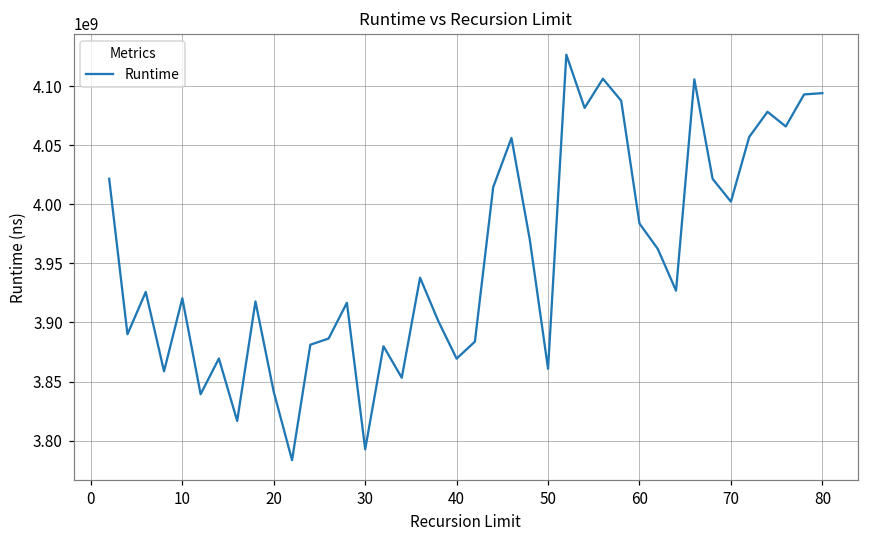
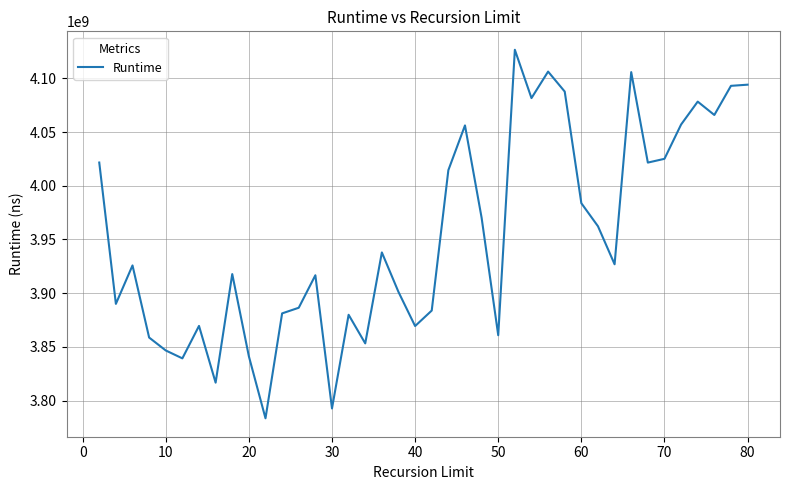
10: 3920000000 -> 3847000000
70: 4002000000 -> 4025000000
